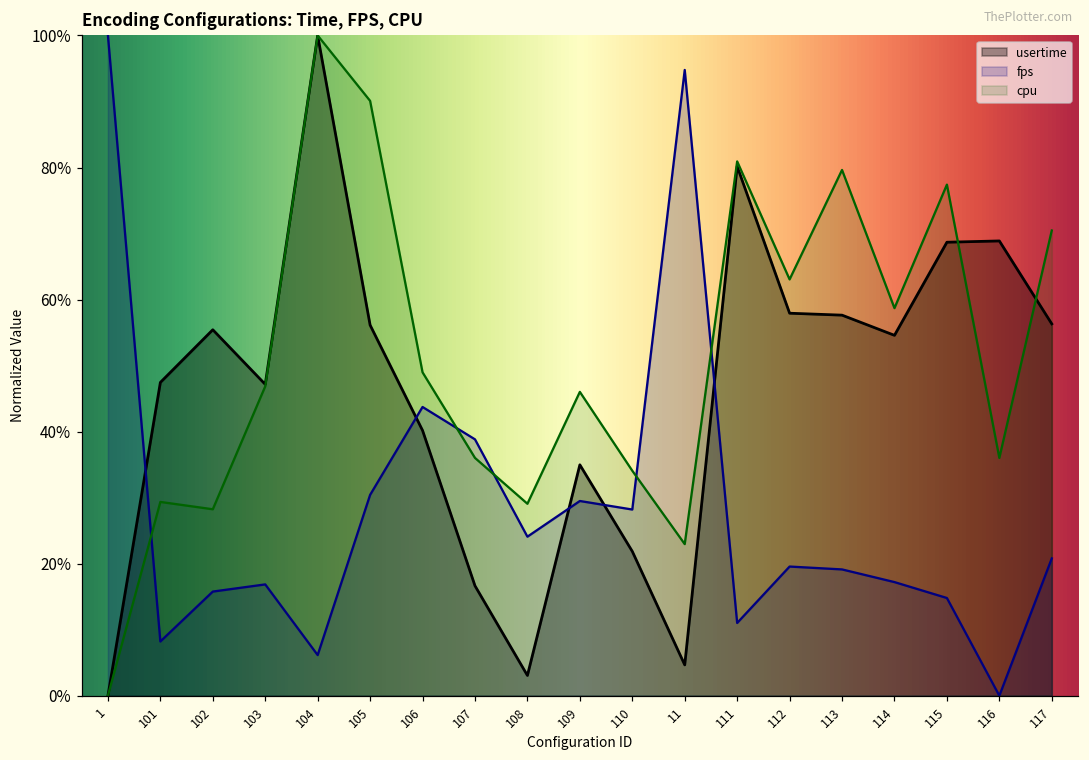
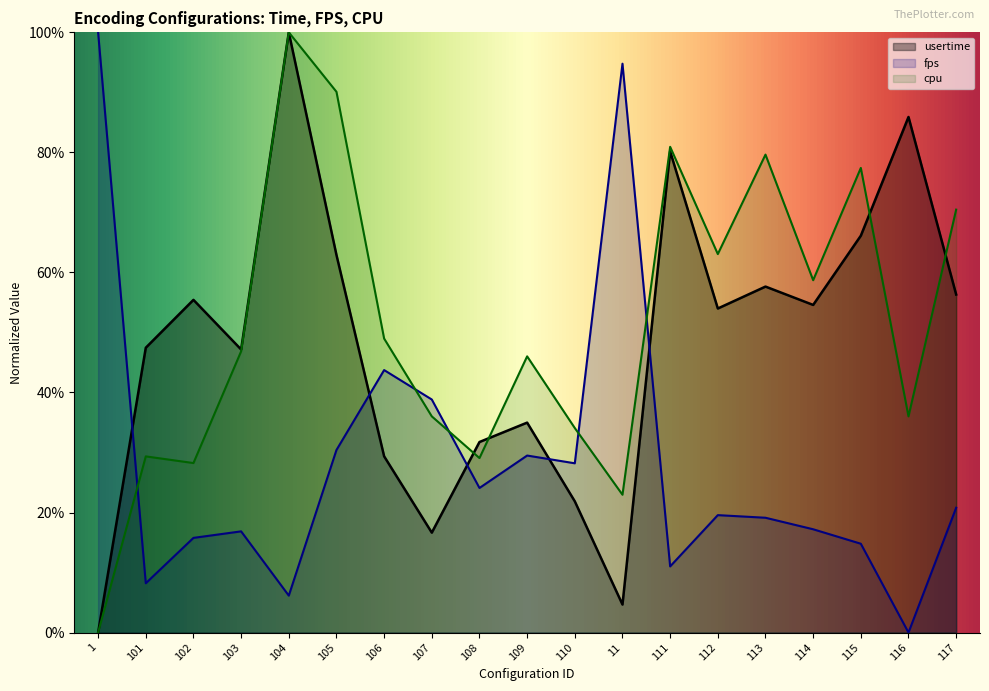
usertime, 105: 56% -> 63%
usertime, 106: 40% -> 29%
usertime, 108: 3% -> 32%
usertime, 112: 58% -> 54%
usertime, 115: 69% -> 66%
usertime, 116: 69% -> 86%
